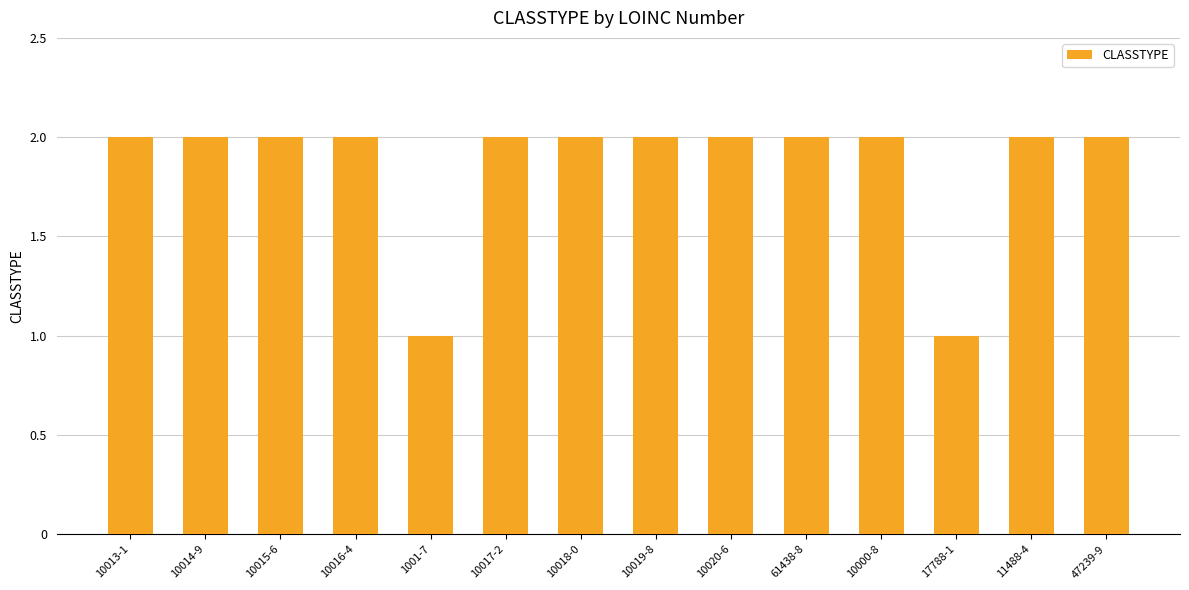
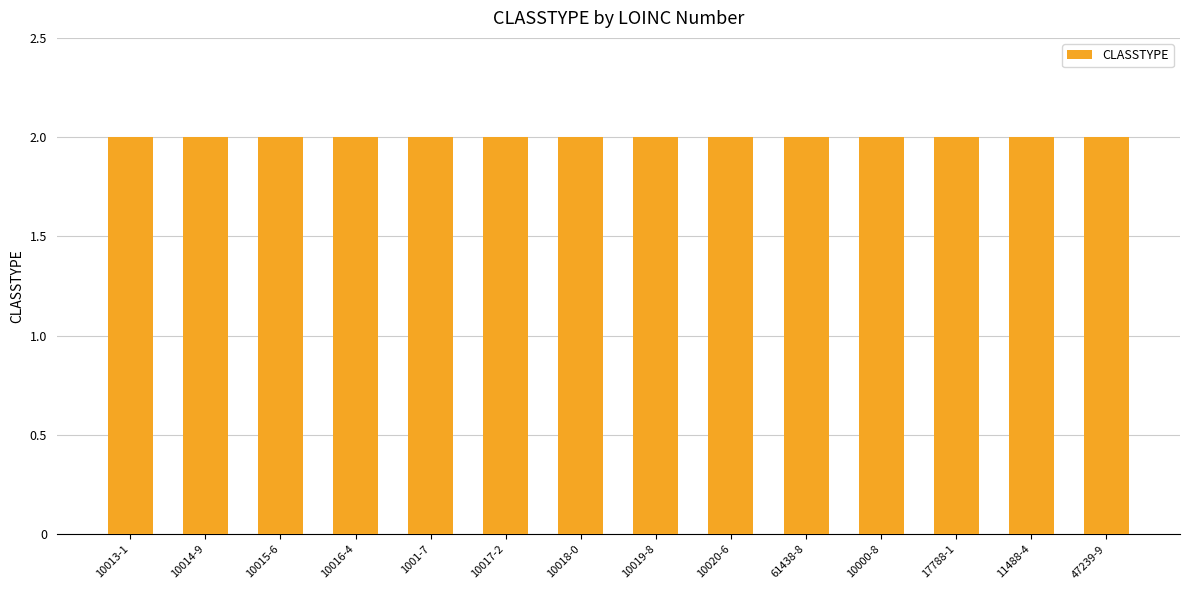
1001-7: 1 -> 2
17788-1: 1 -> 2
